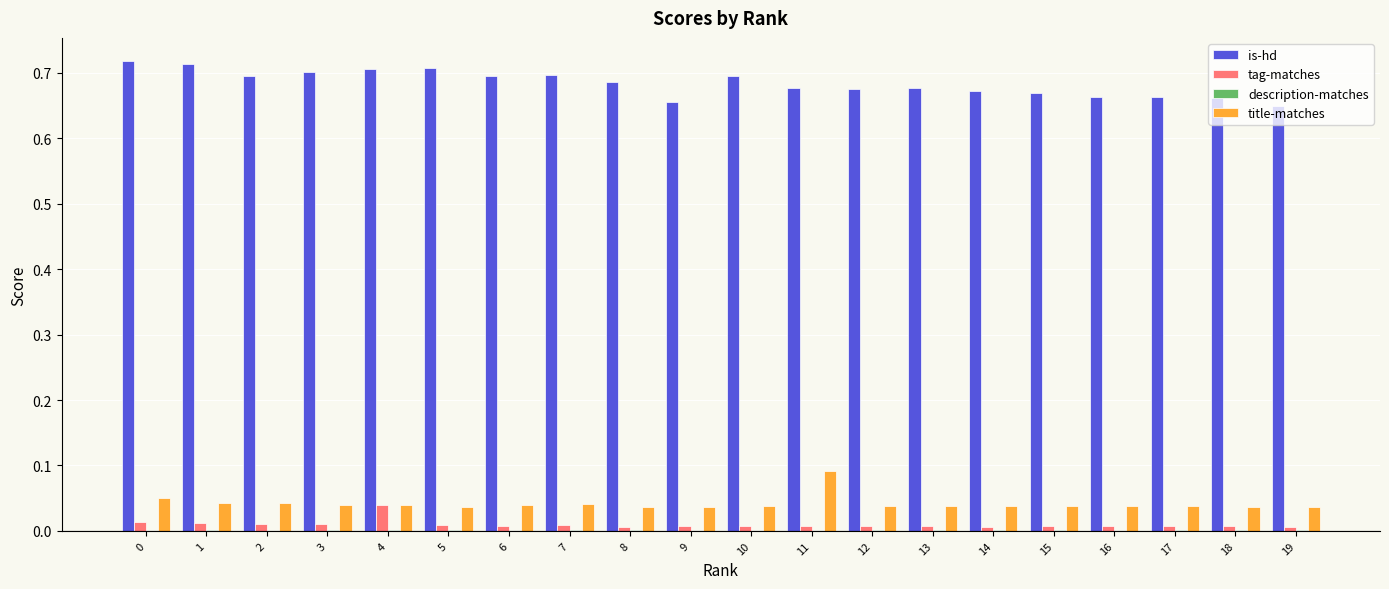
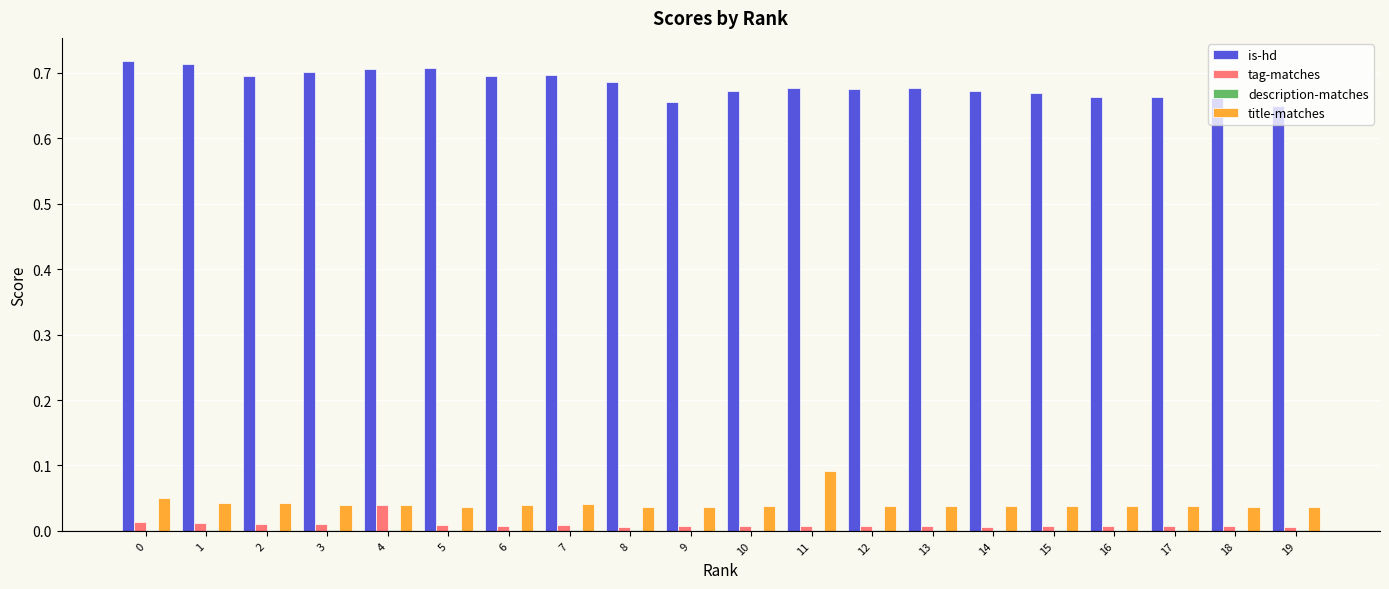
is-hd, 10: 0.69 -> 0.67
